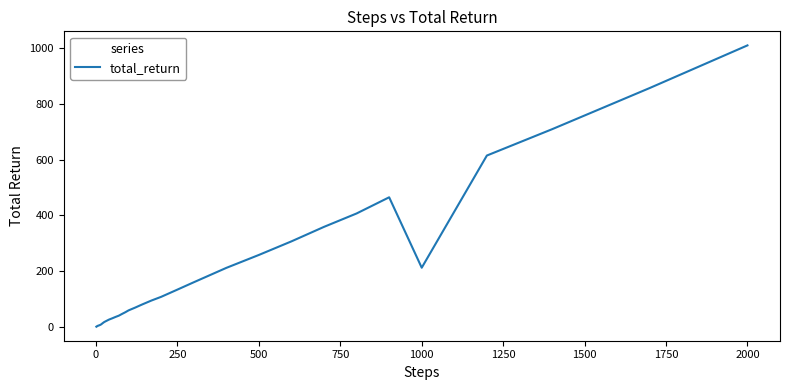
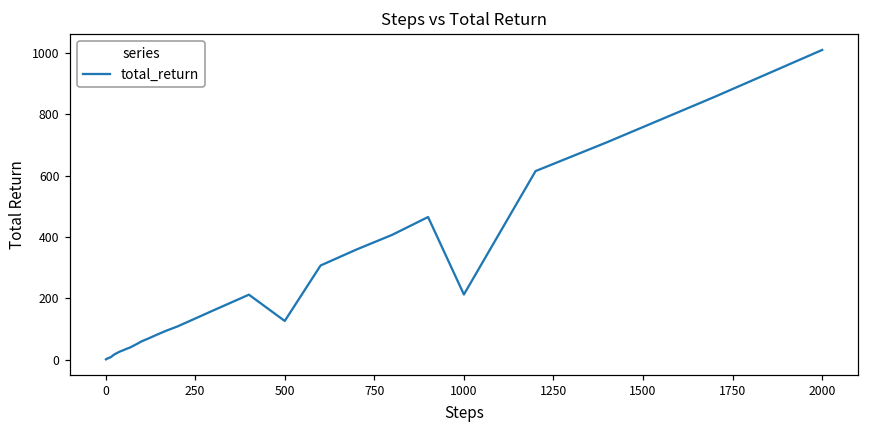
500: 260 -> 130
